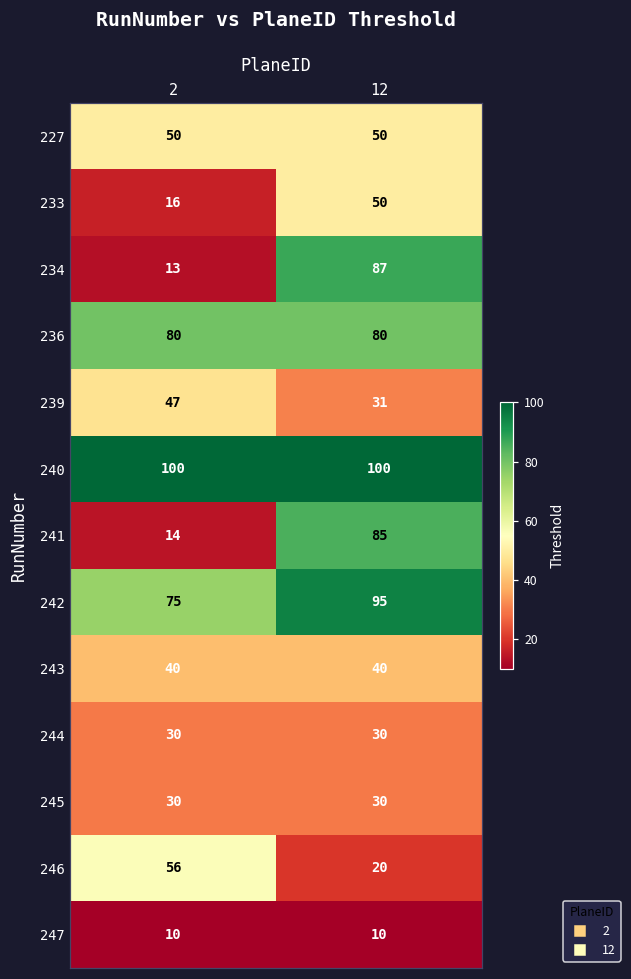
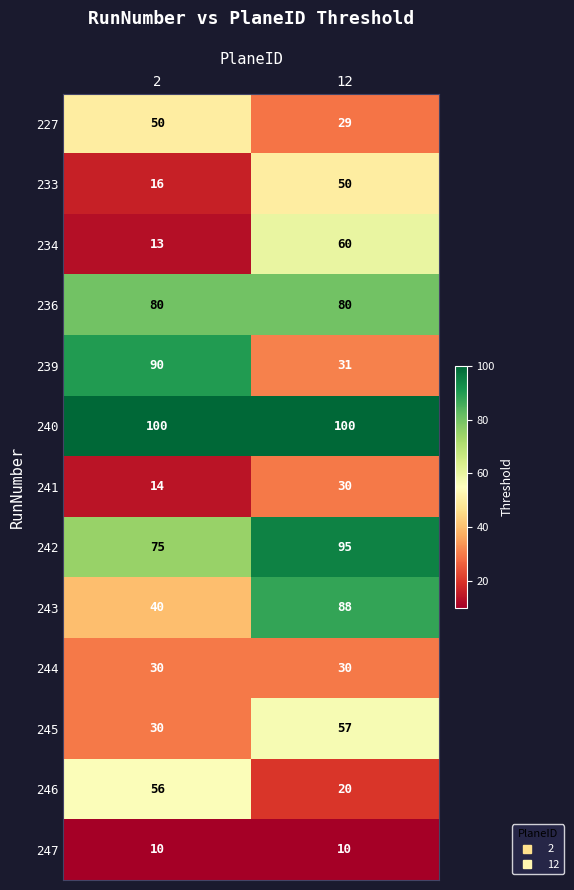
227, 12: 50 -> 29
234, 12: 87 -> 60
239, 2: 47 -> 90
241, 12: 85 -> 30
243, 12: 40 -> 88
245, 12: 30 -> 57
